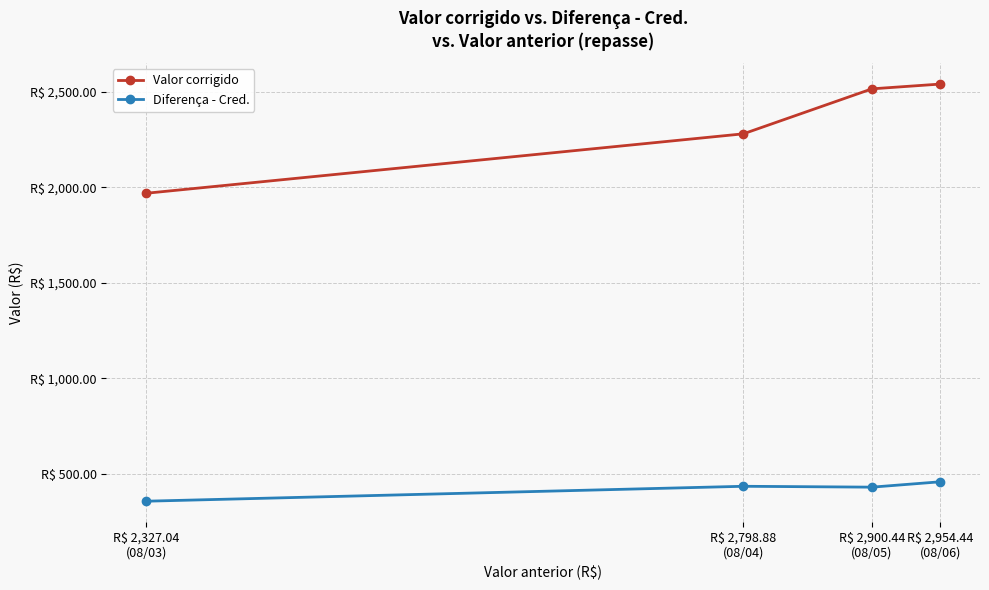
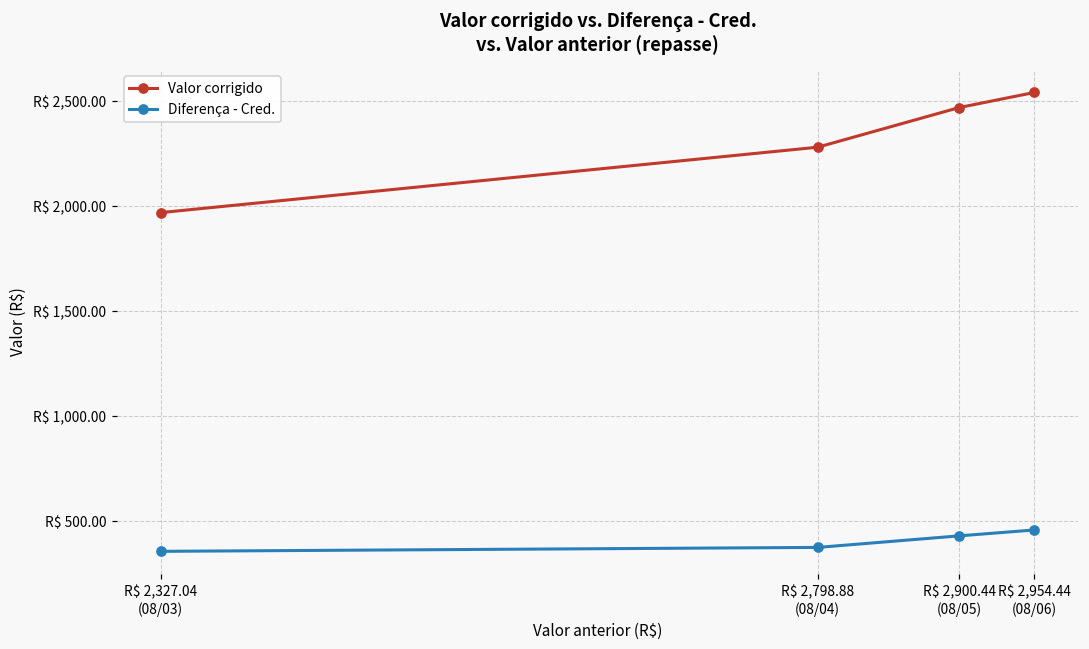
Diferença - Cred., R$ 2,798.88 (08/04): R$ 440 -> R$ 380
Valor corrigido, R$ 2,900.44 (08/05): R$ 2,520 -> R$ 2,470
